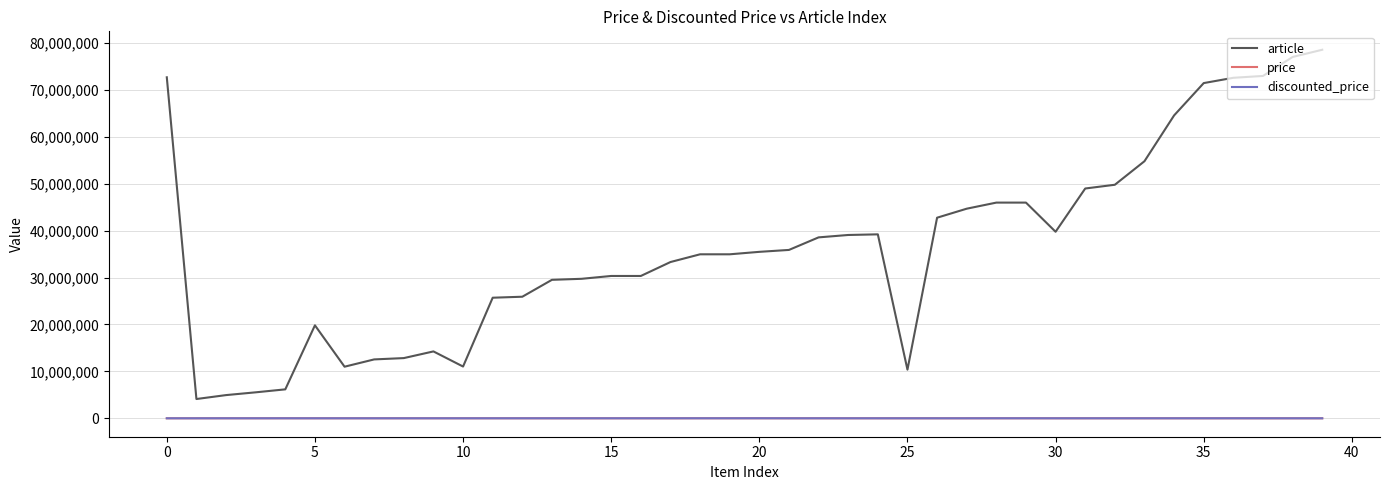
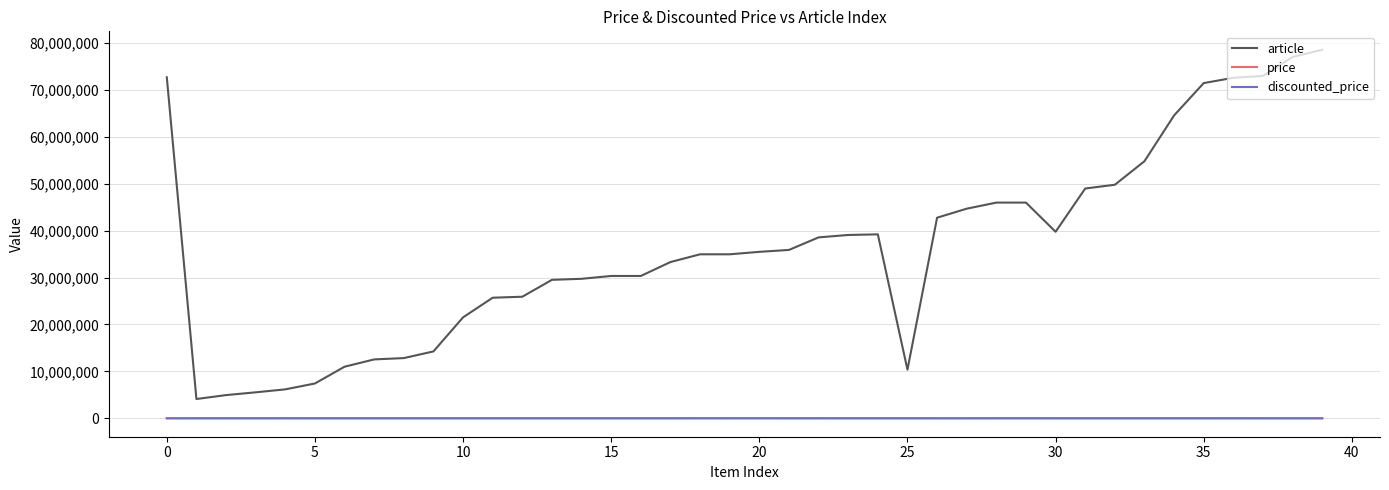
article, 5: 20,000,000 -> 7,000,000
article, 10: 11,000,000 -> 22,000,000
